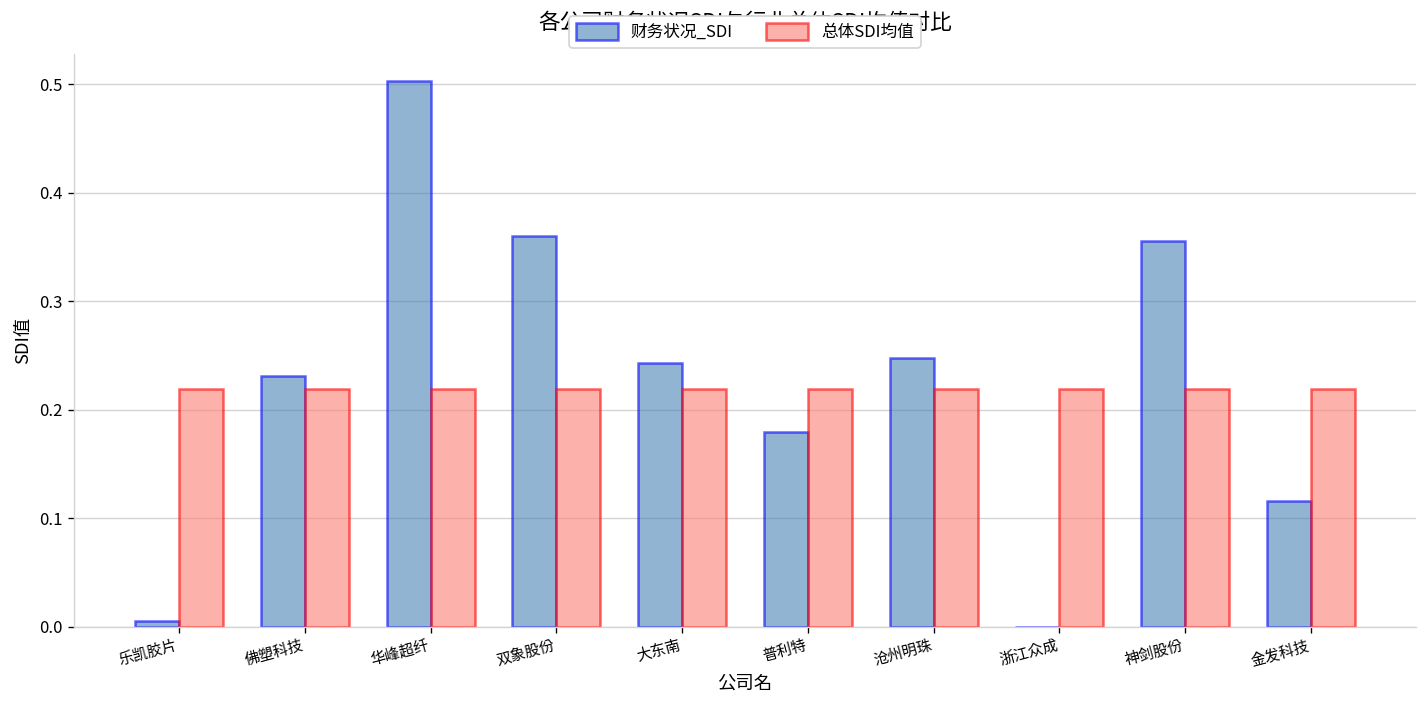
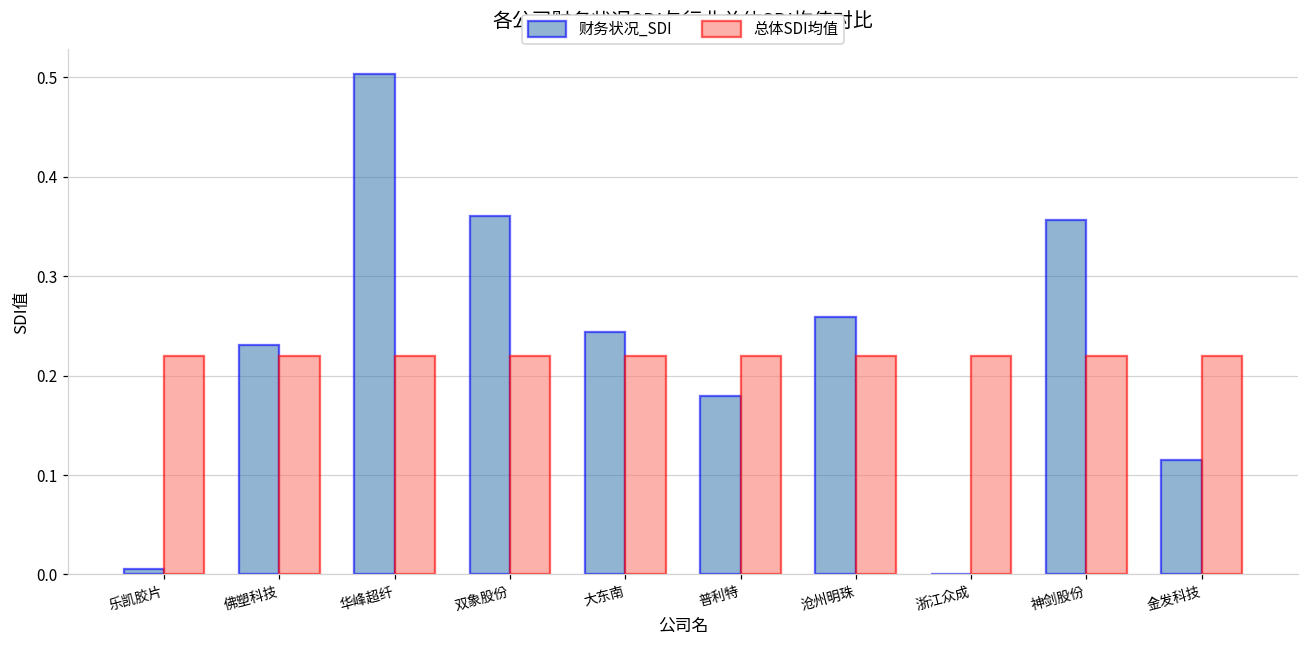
财务状况_SDI, 沧州明珠: 0.25 -> 0.26
